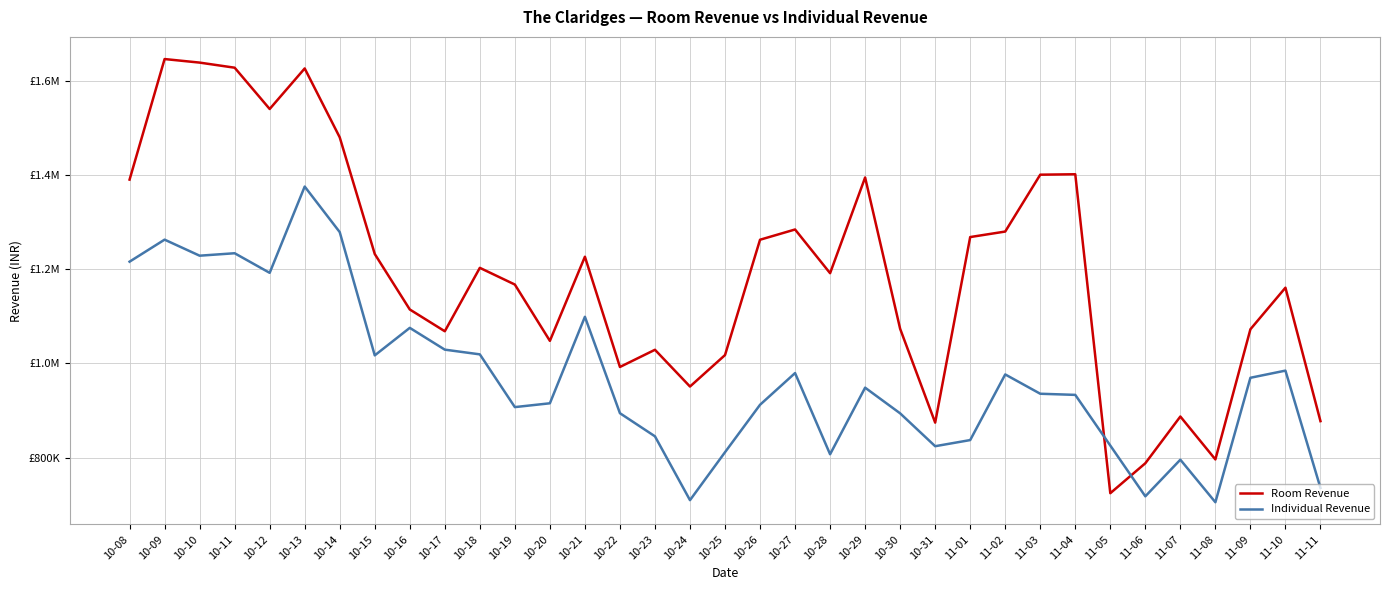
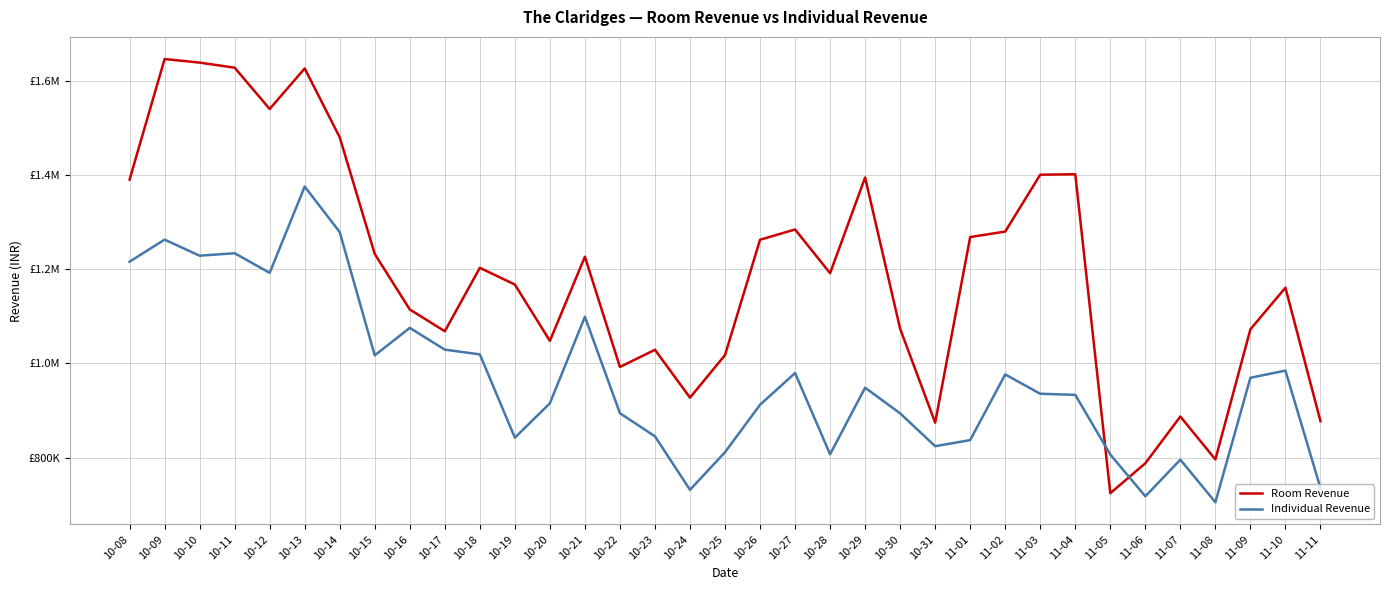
Individual Revenue, 10-19: £910000 -> £840000
Room Revenue, 10-24: £950000 -> £930000
Individual Revenue, 10-24: £710000 -> £730000
Individual Revenue, 11-05: £830000 -> £810000
